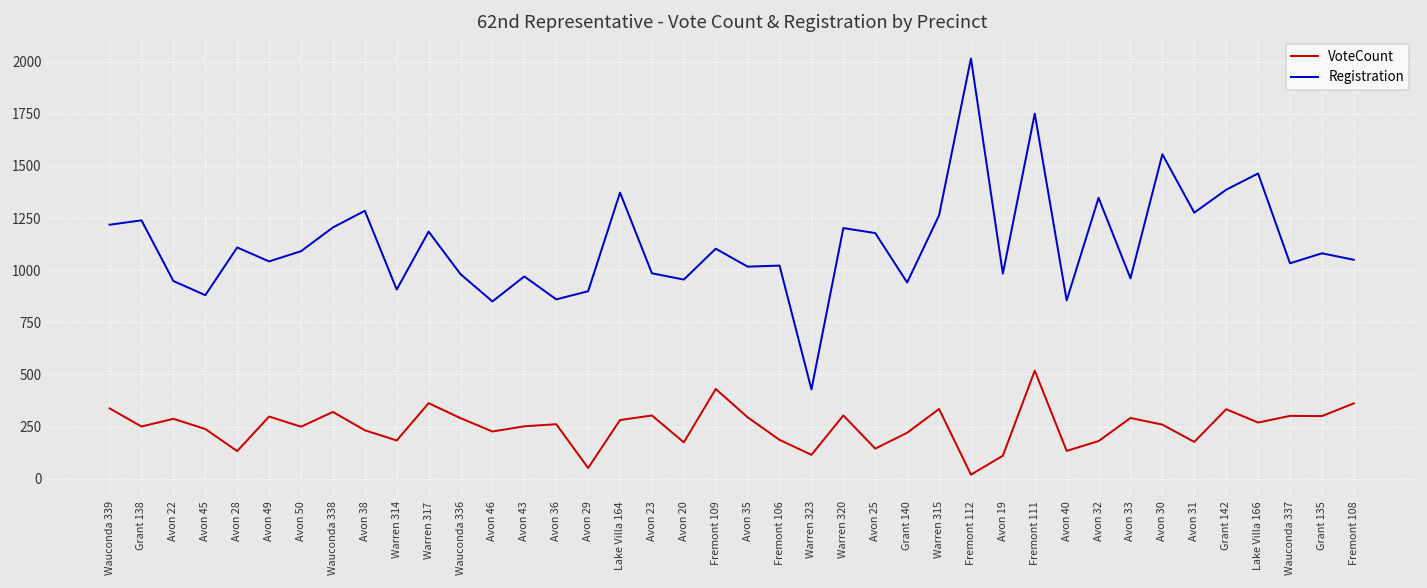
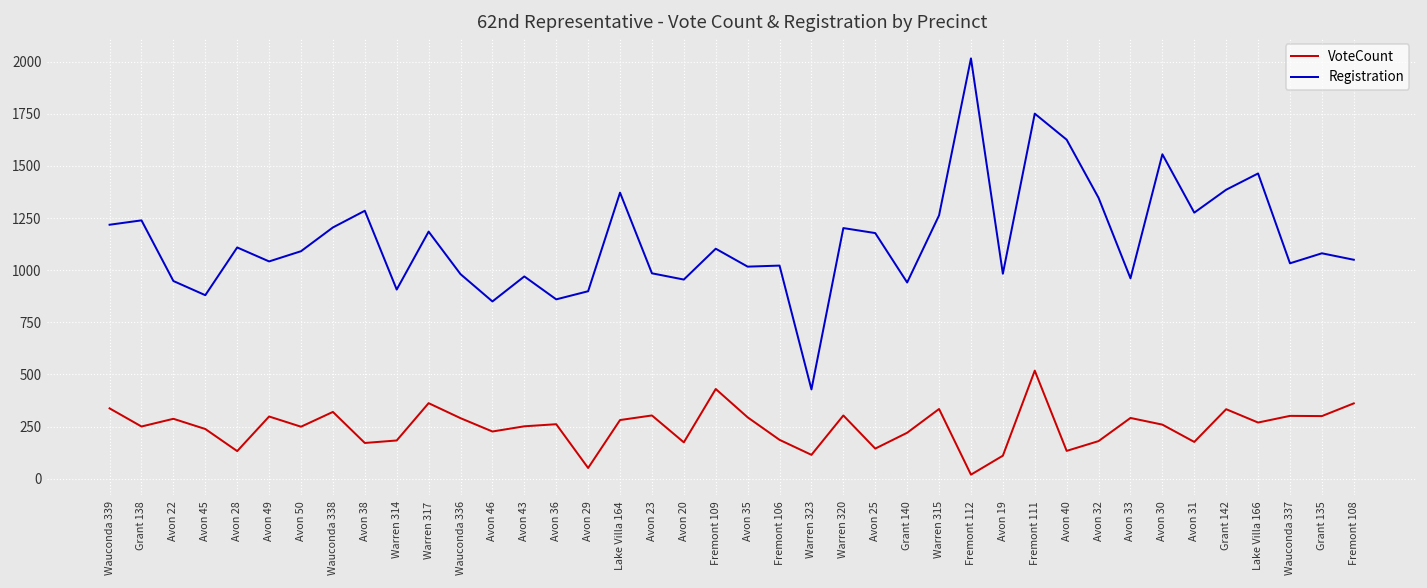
VoteCount, Avon 38: 230 -> 170
Registration, Avon 40: 860 -> 1630
